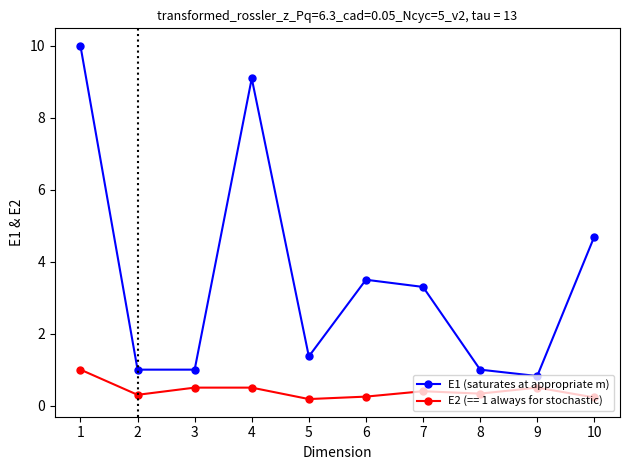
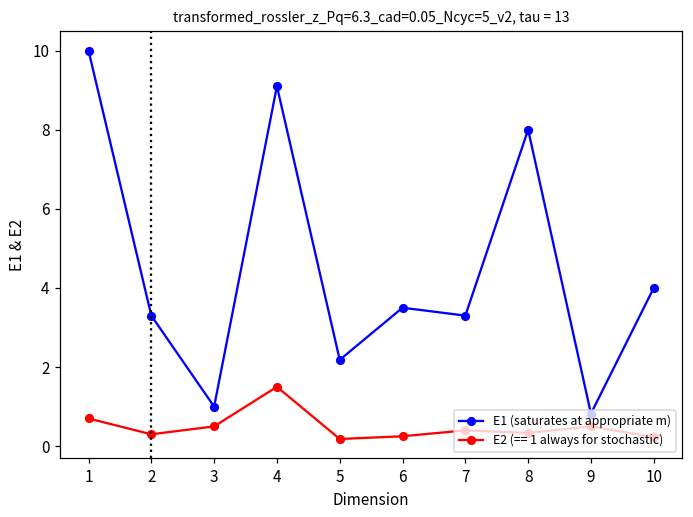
E2 (== 1 always for stochastic), 1: 1.0 -> 0.7
E1 (saturates at appropriate m), 2: 1.0 -> 3.3
E2 (== 1 always for stochastic), 4: 0.5 -> 1.5
E1 (saturates at appropriate m), 5: 1.4 -> 2.2
E1 (saturates at appropriate m), 8: 1 -> 8
E1 (saturates at appropriate m), 10: 4.7 -> 4.0
